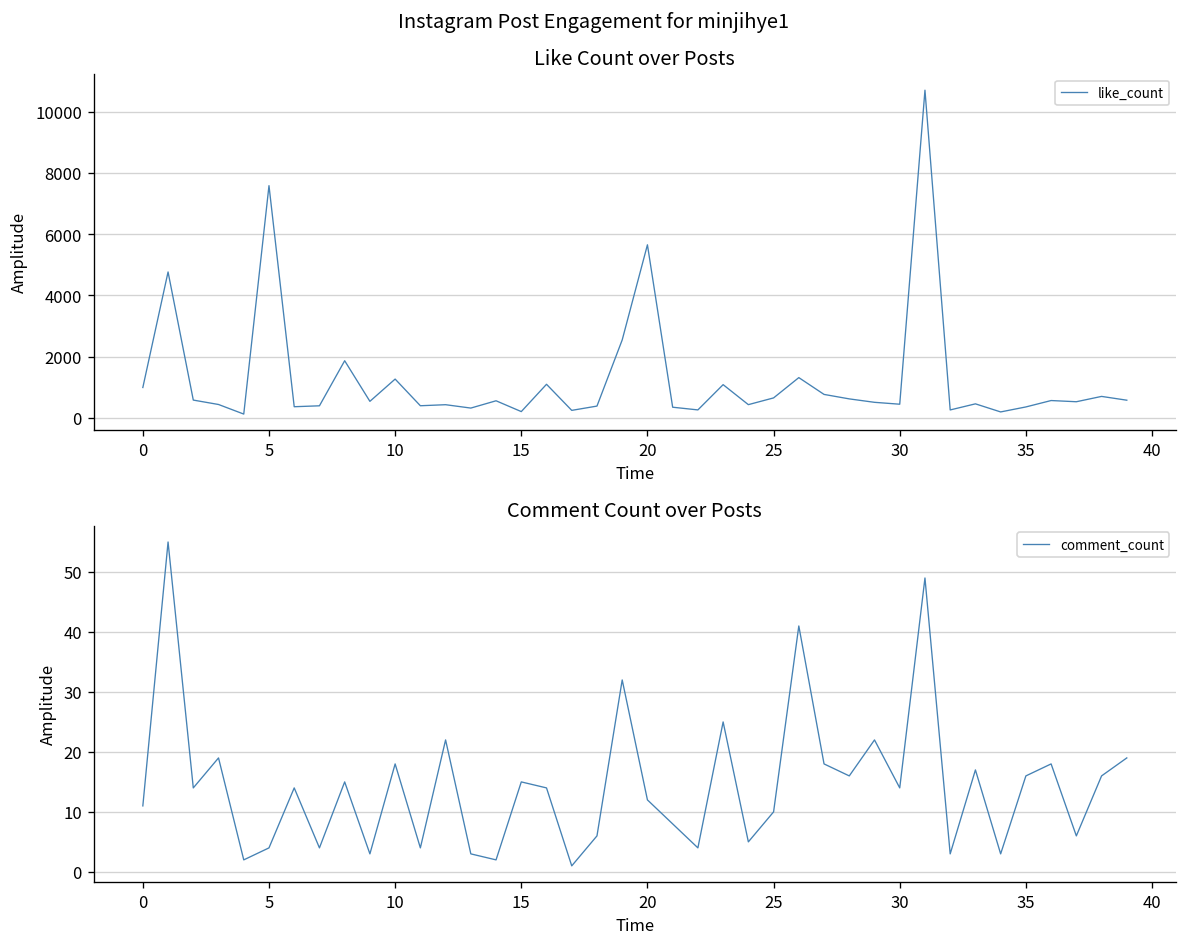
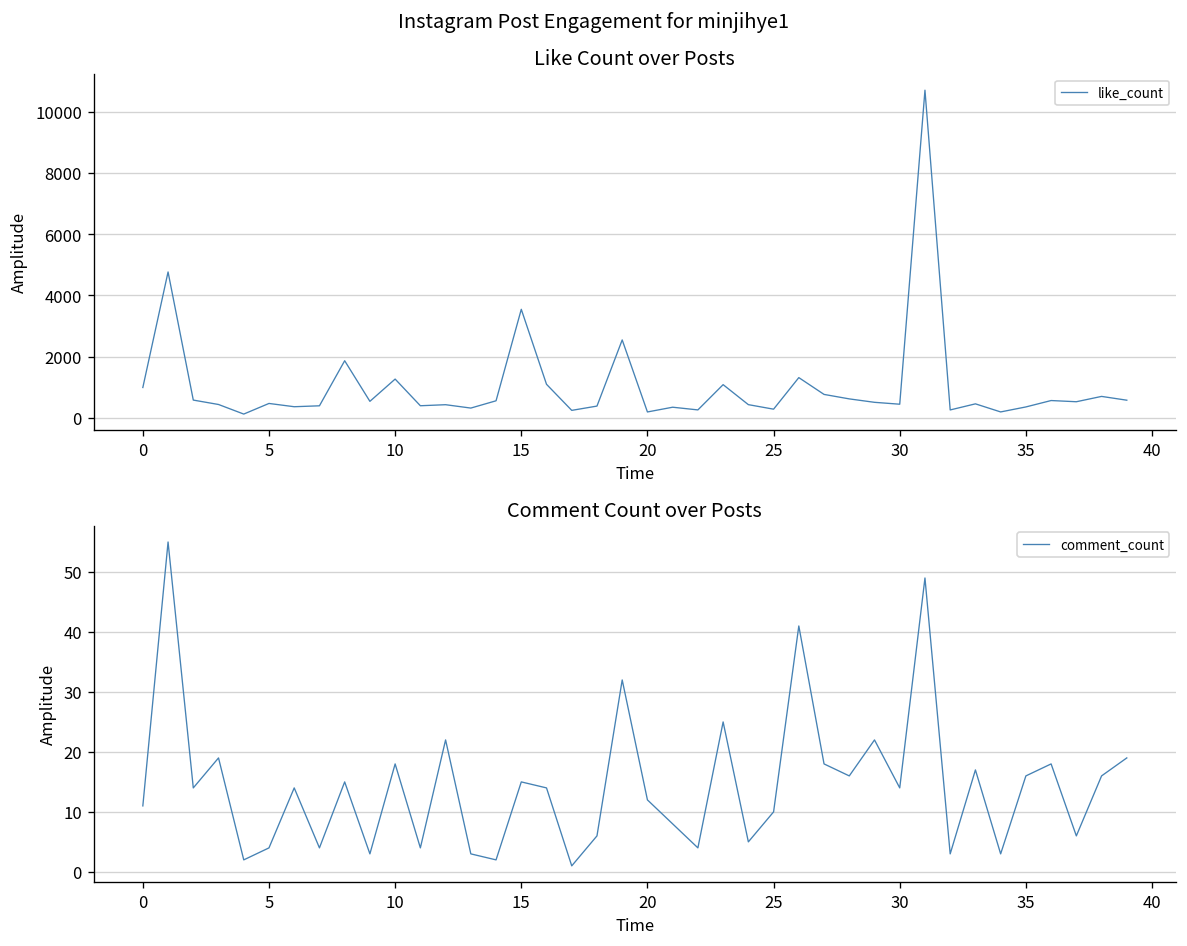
Like Count over Posts, 5: 7600 -> 500
Like Count over Posts, 15: 200 -> 3500
Like Count over Posts, 20: 5700 -> 200
Like Count over Posts, 25: 700 -> 300
